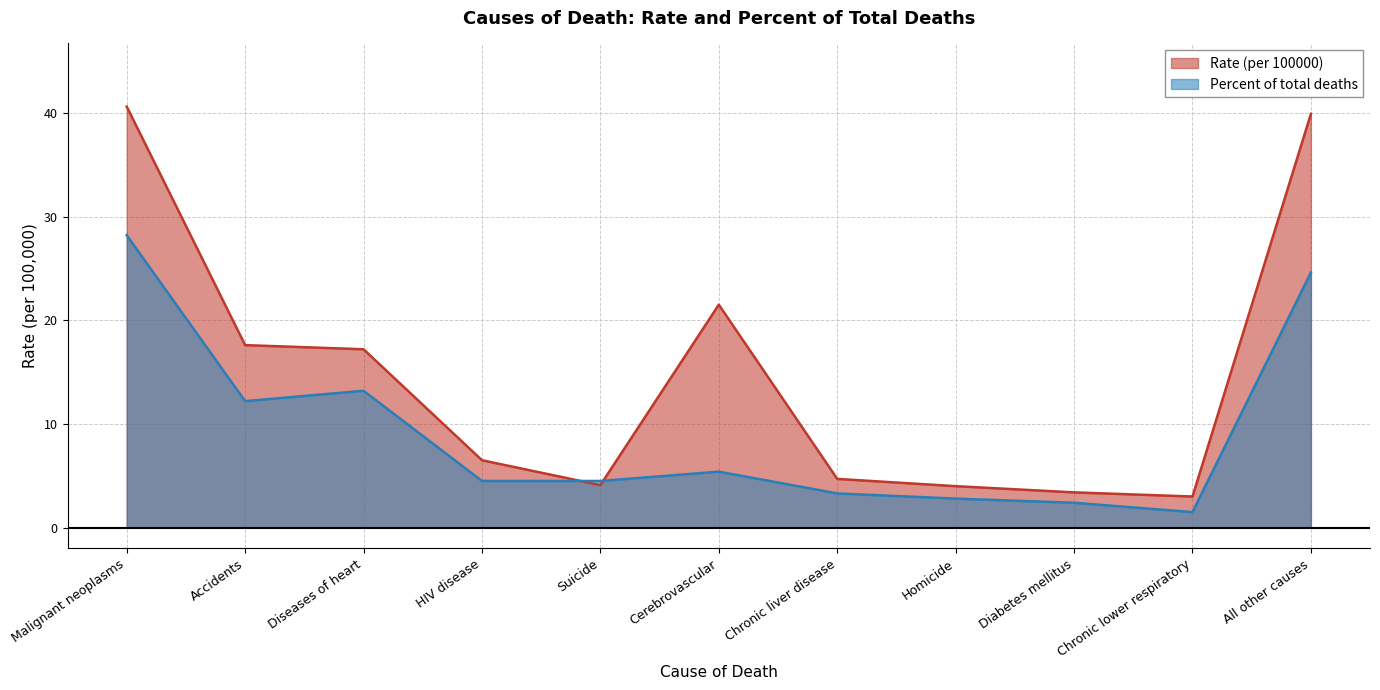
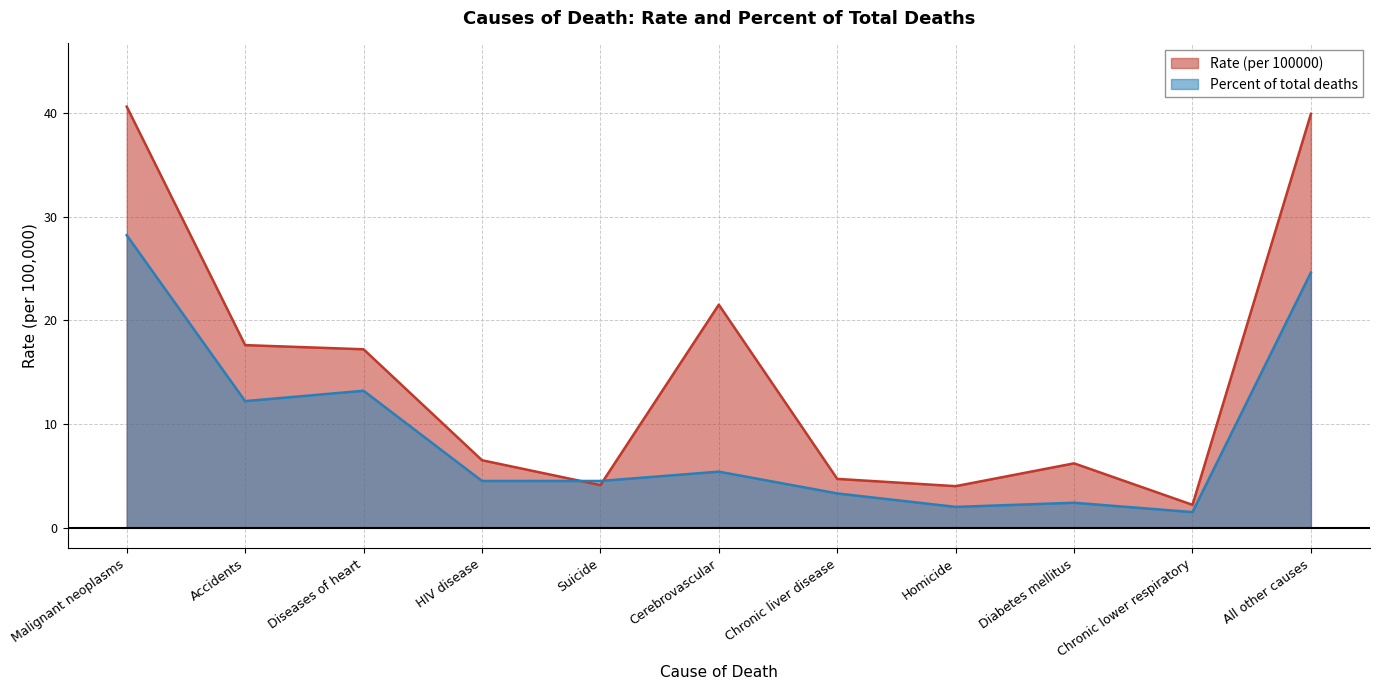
Percent of total deaths, Homicide: 2.8 -> 2.0
Rate (per 100000), Diabetes mellitus: 3.4 -> 6.2
Rate (per 100000), Chronic lower respiratory: 3.0 -> 2.2
